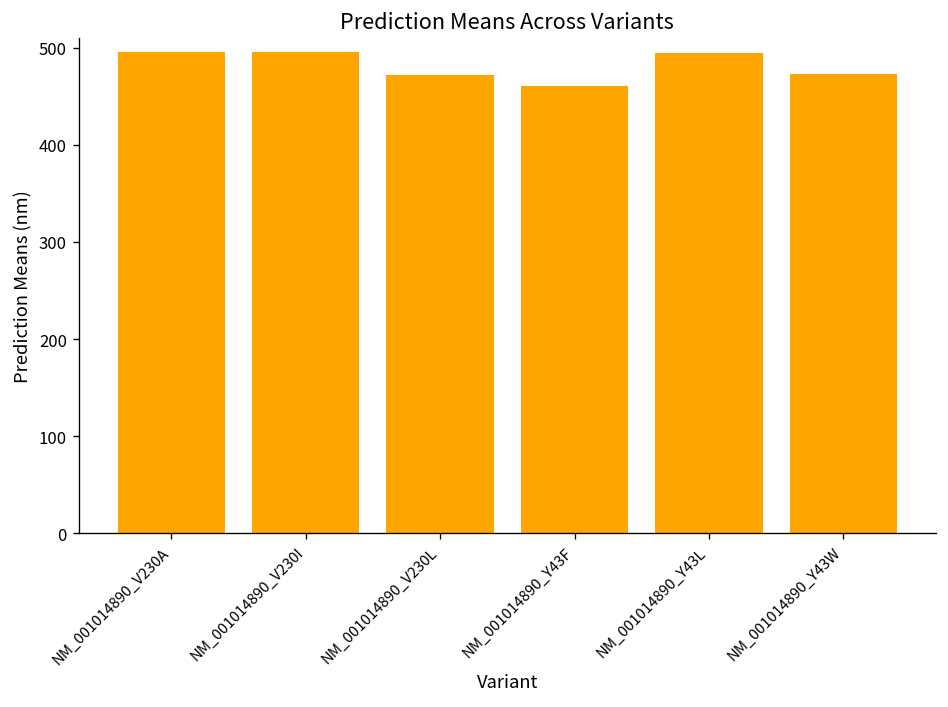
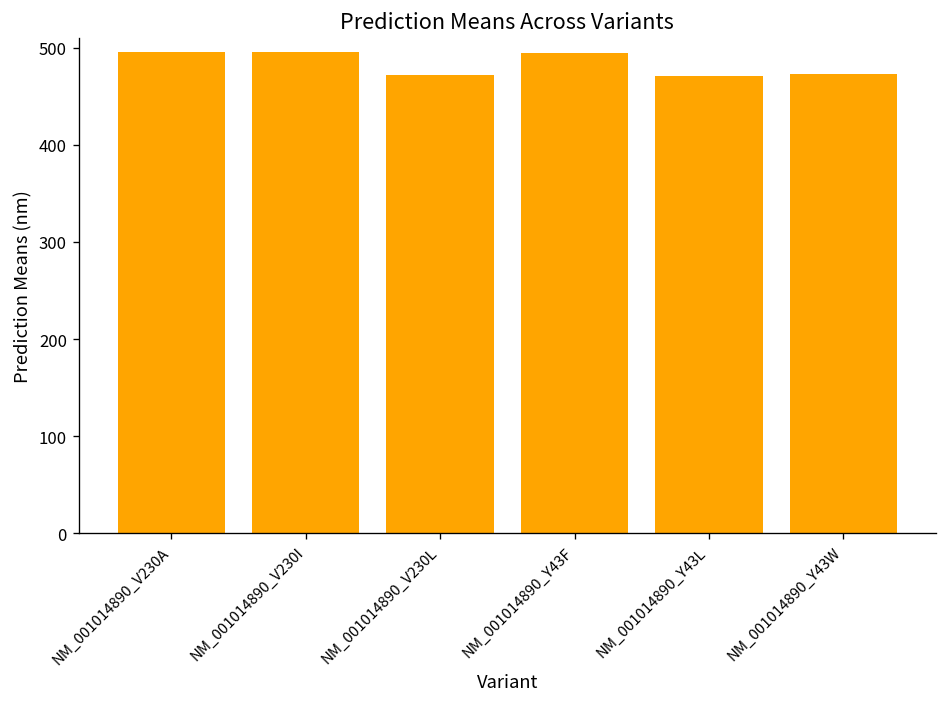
NM_001014890_Y43F: 460 -> 490
NM_001014890_Y43L: 490 -> 470
